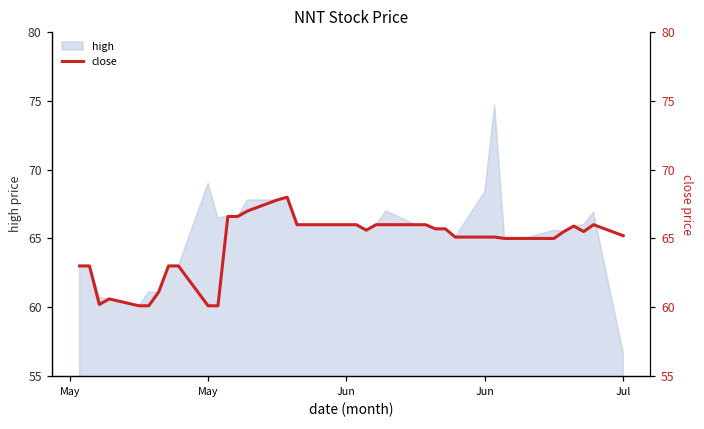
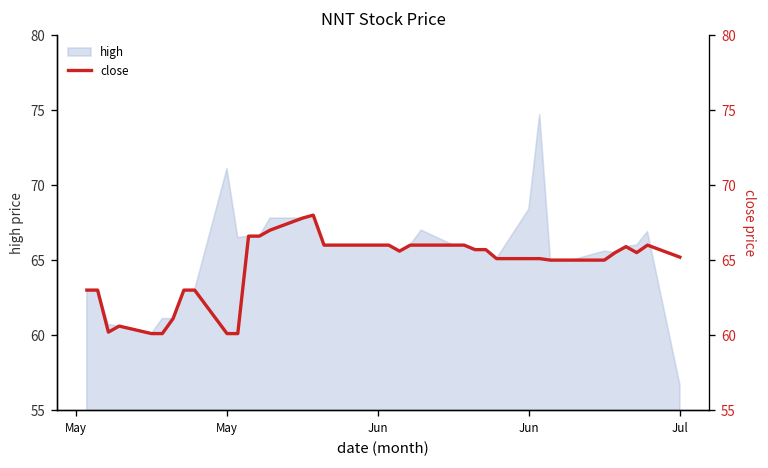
high, May: 69.0 -> 71.1
